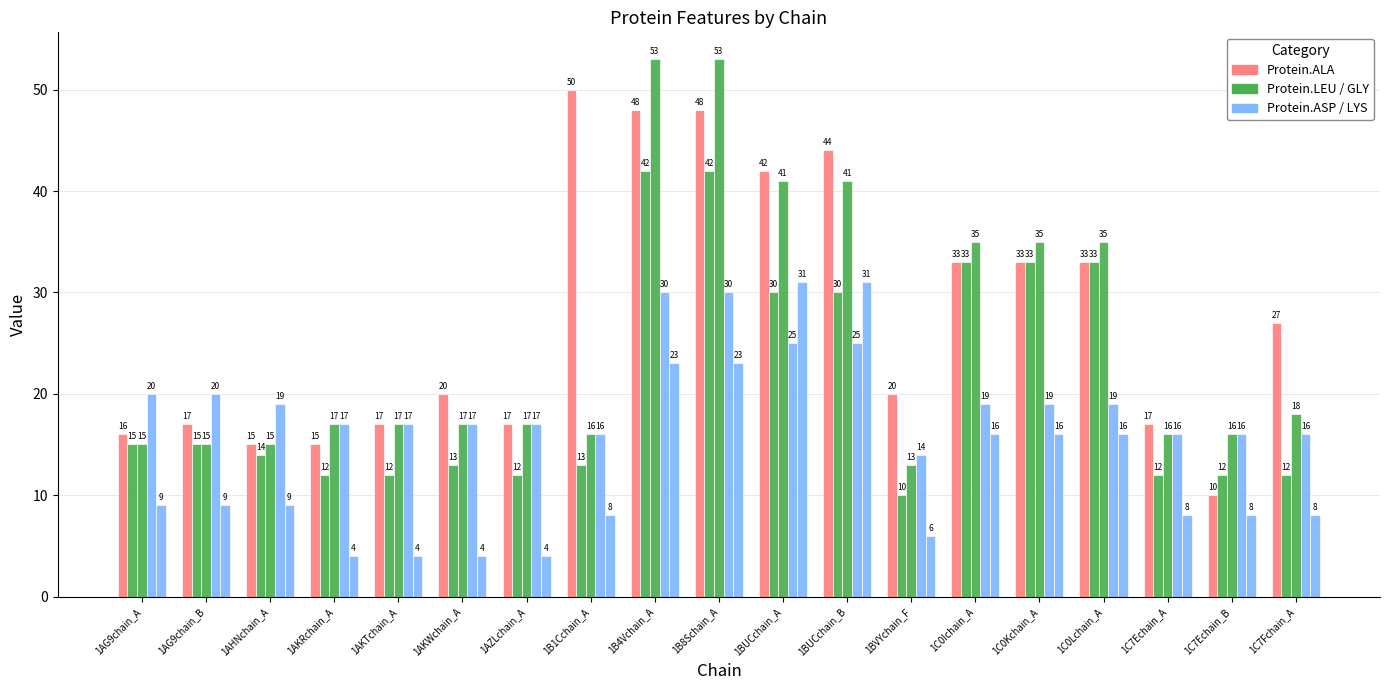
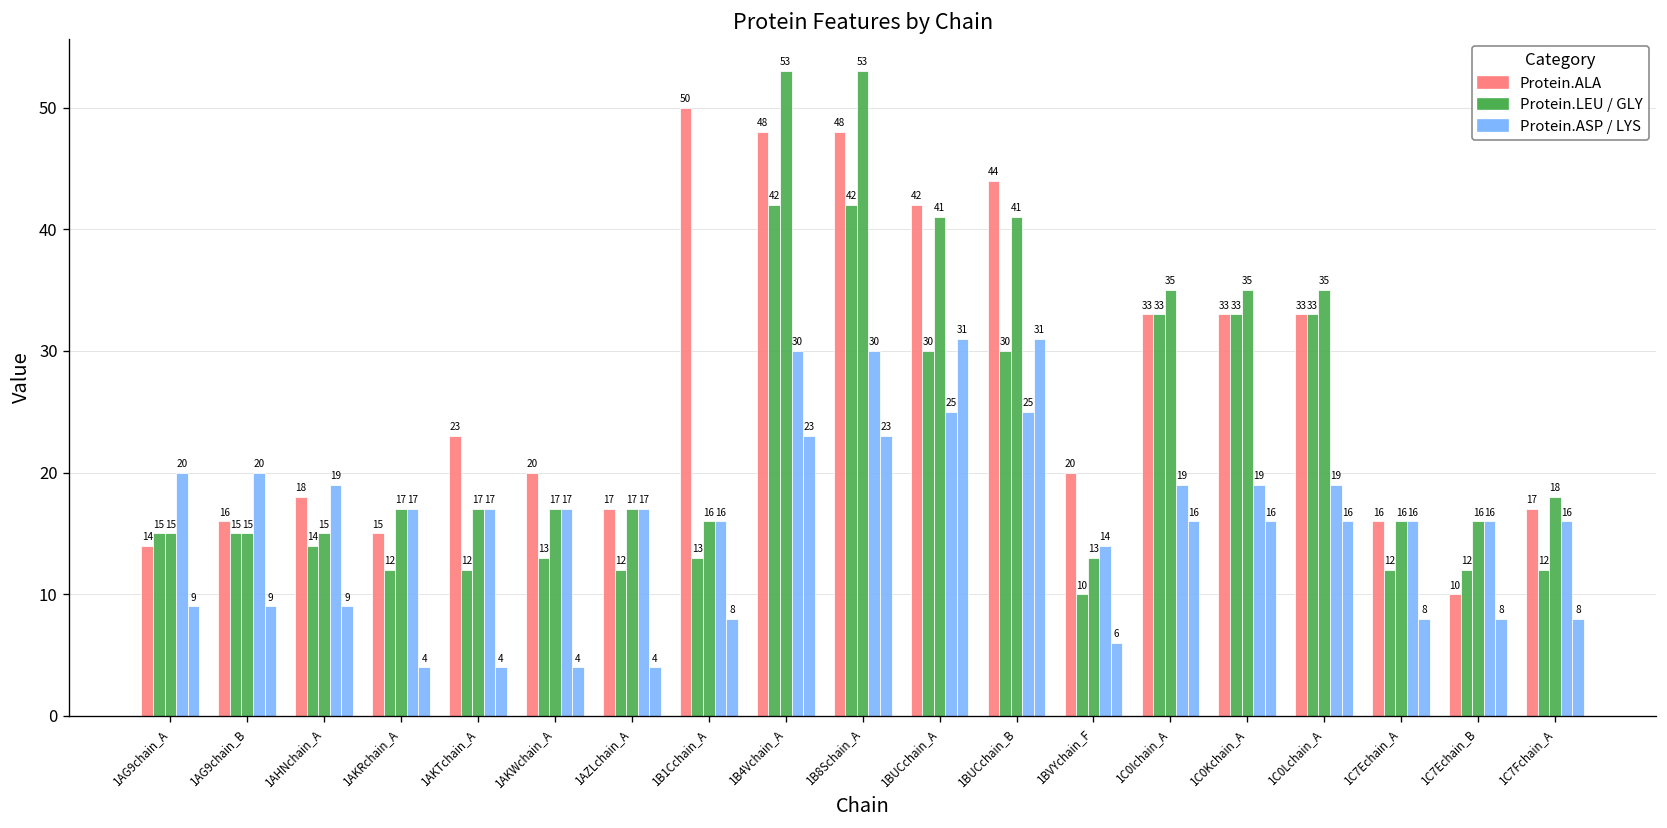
Protein.ALA, 1AG9chain_A: 16 -> 14
Protein.ALA, 1AG9chain_B: 17 -> 16
Protein.ALA, 1AHNchain_A: 15 -> 18
Protein.ALA, 1AKTchain_A: 17 -> 23
Protein.ALA, 1C7Echain_A: 17 -> 16
Protein.ALA, 1C7Fchain_A: 27 -> 17
